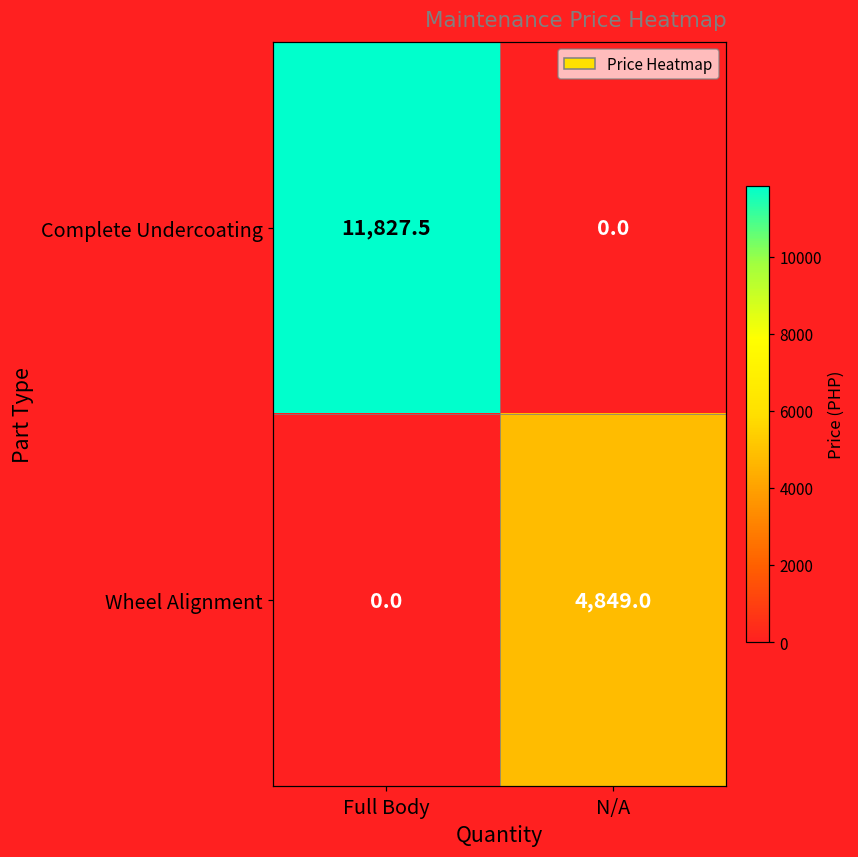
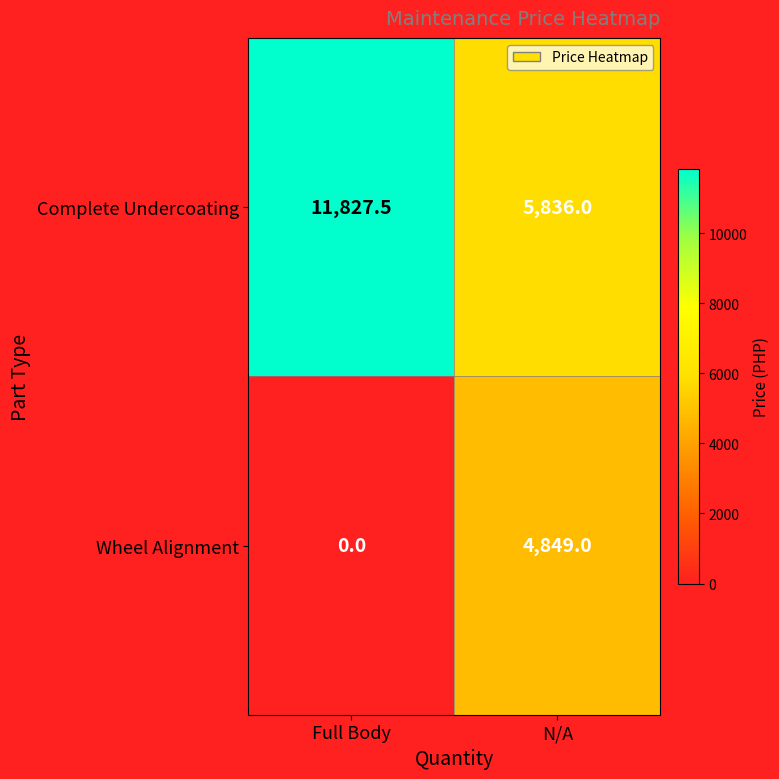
Complete Undercoating, N/A: 0.0 -> 5,836.0
